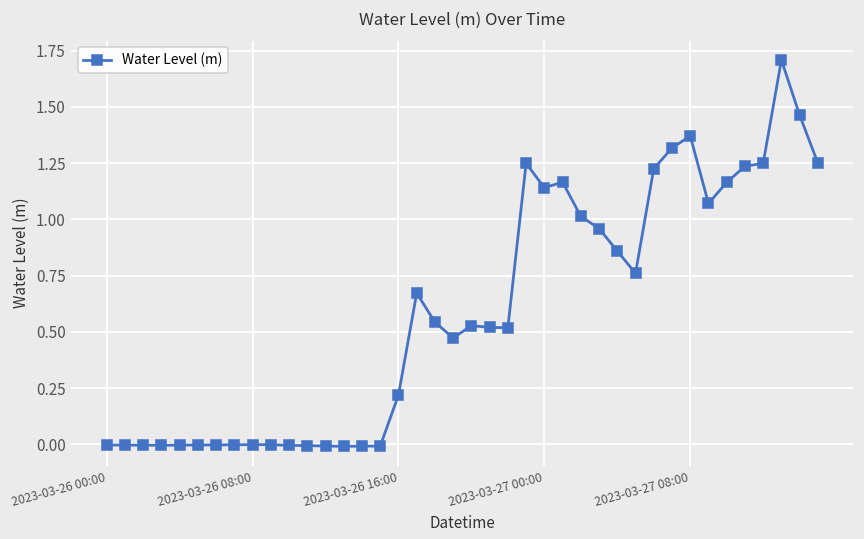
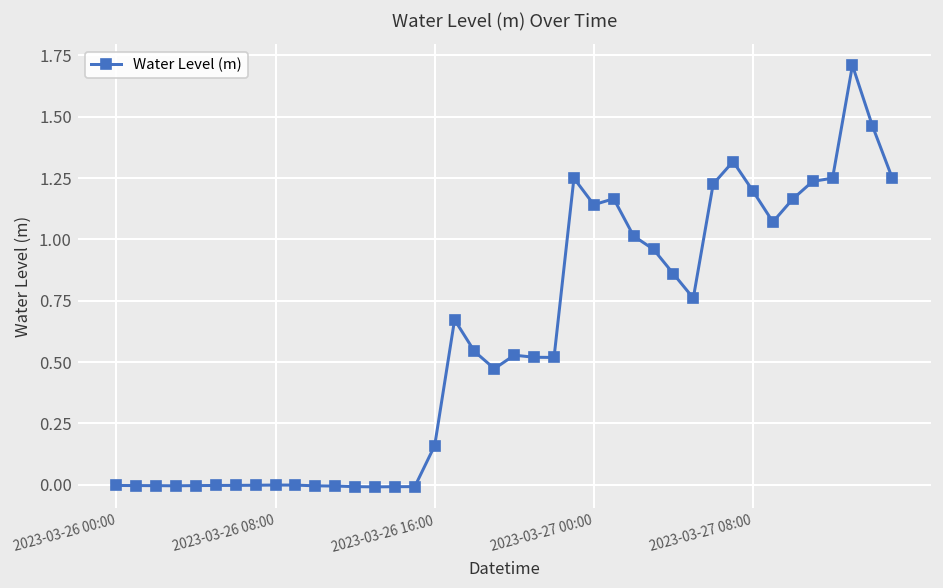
2023-03-26 16:00: 0.22 -> 0.16
2023-03-27 08:00: 1.37 -> 1.20
